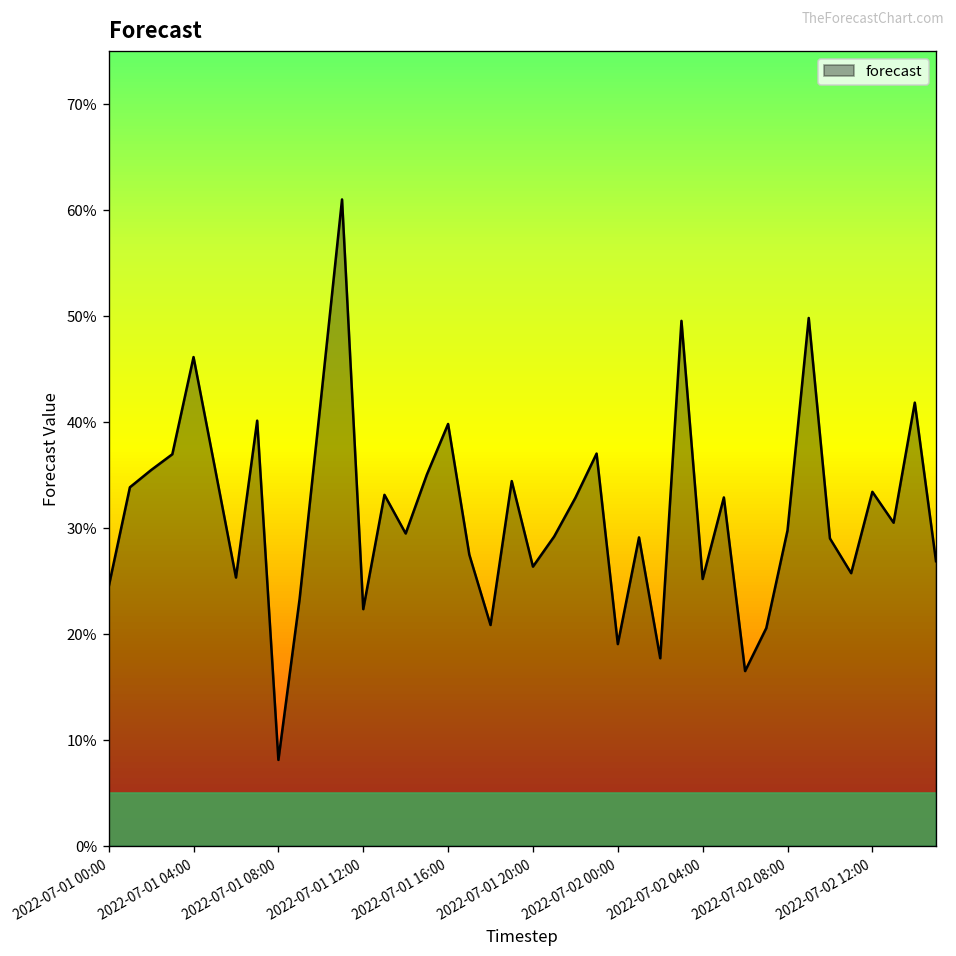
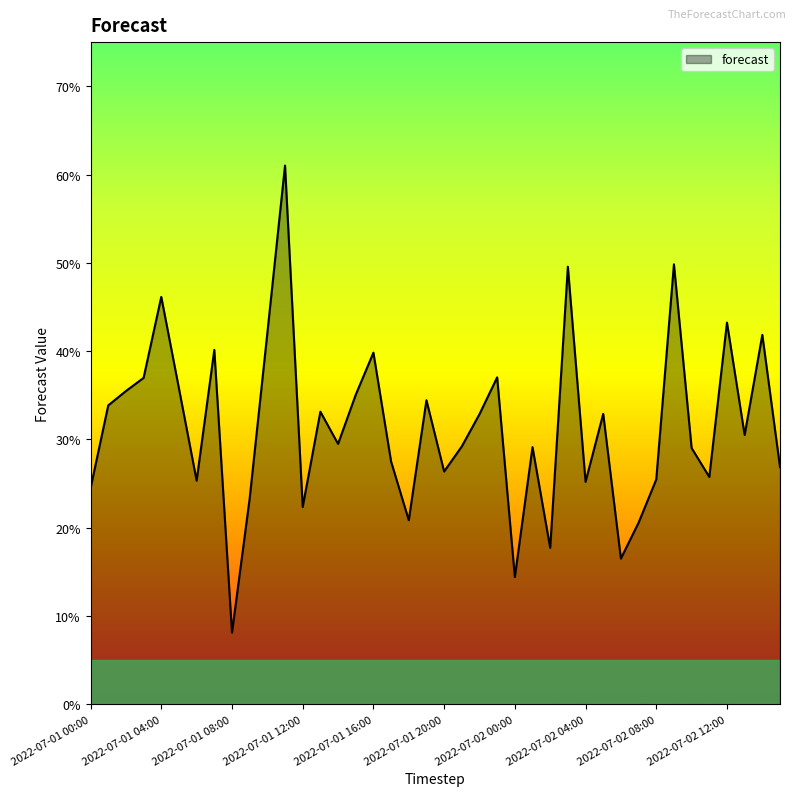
2022-07-02 00:00: 19% -> 14%
2022-07-02 08:00: 30% -> 25%
2022-07-02 12:00: 33% -> 43%
